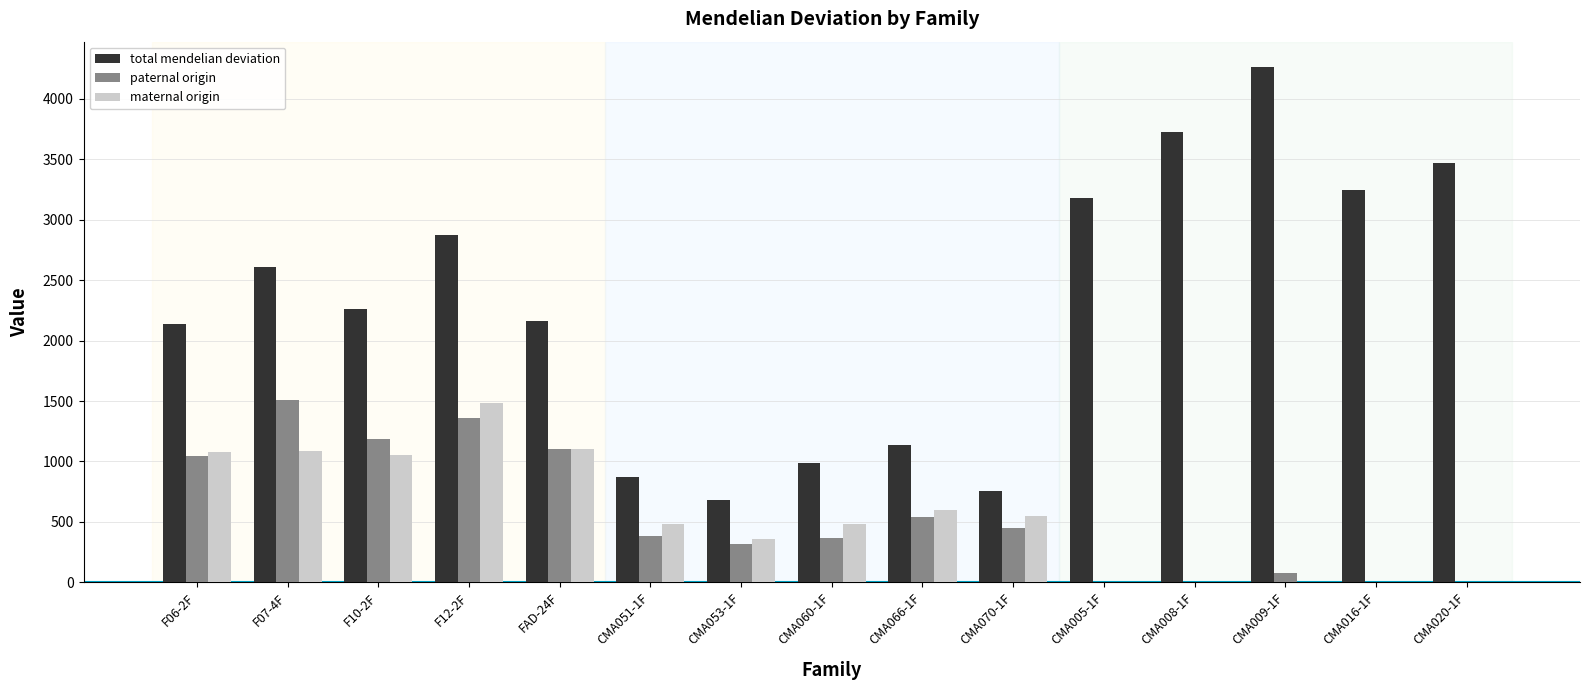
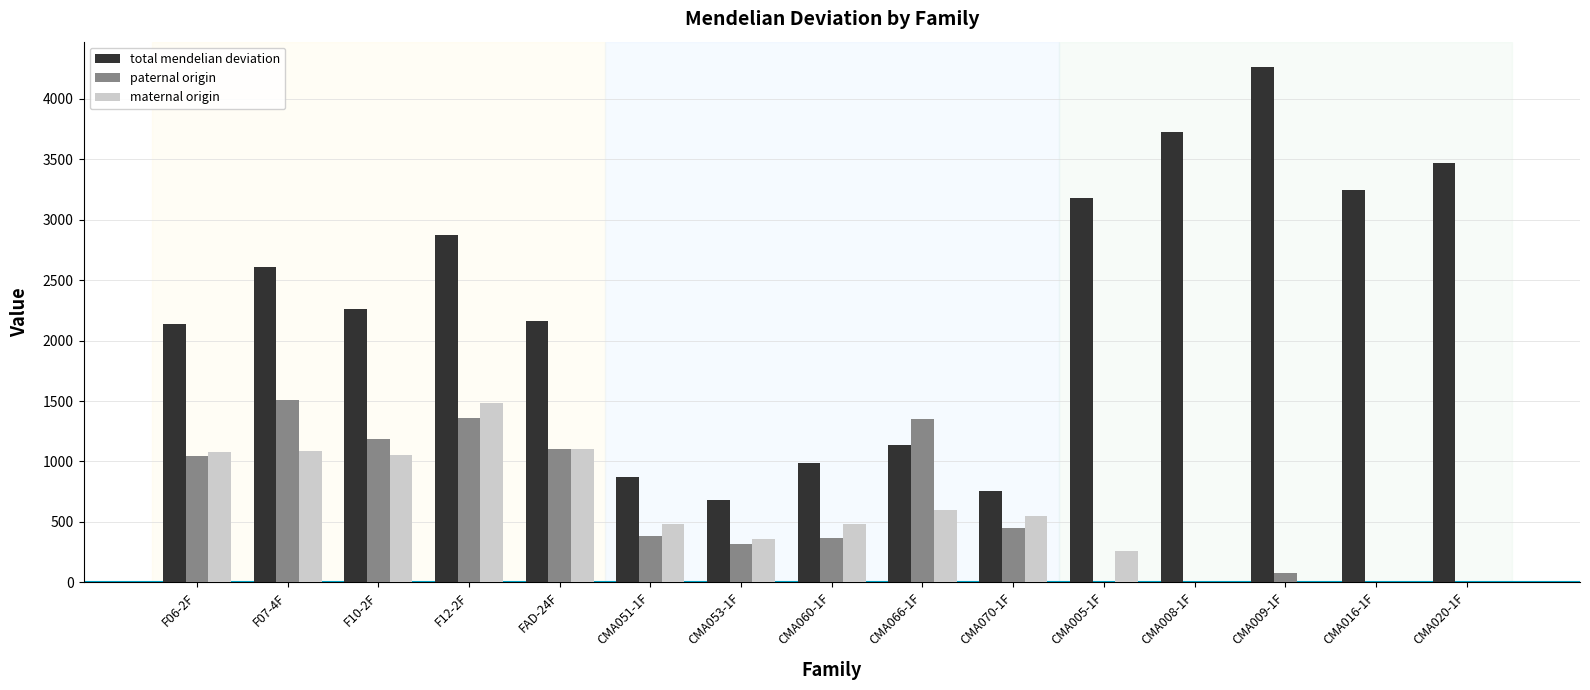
paternal origin, CMA066-1F: 540 -> 1350
maternal origin, CMA005-1F: 0 -> 260
